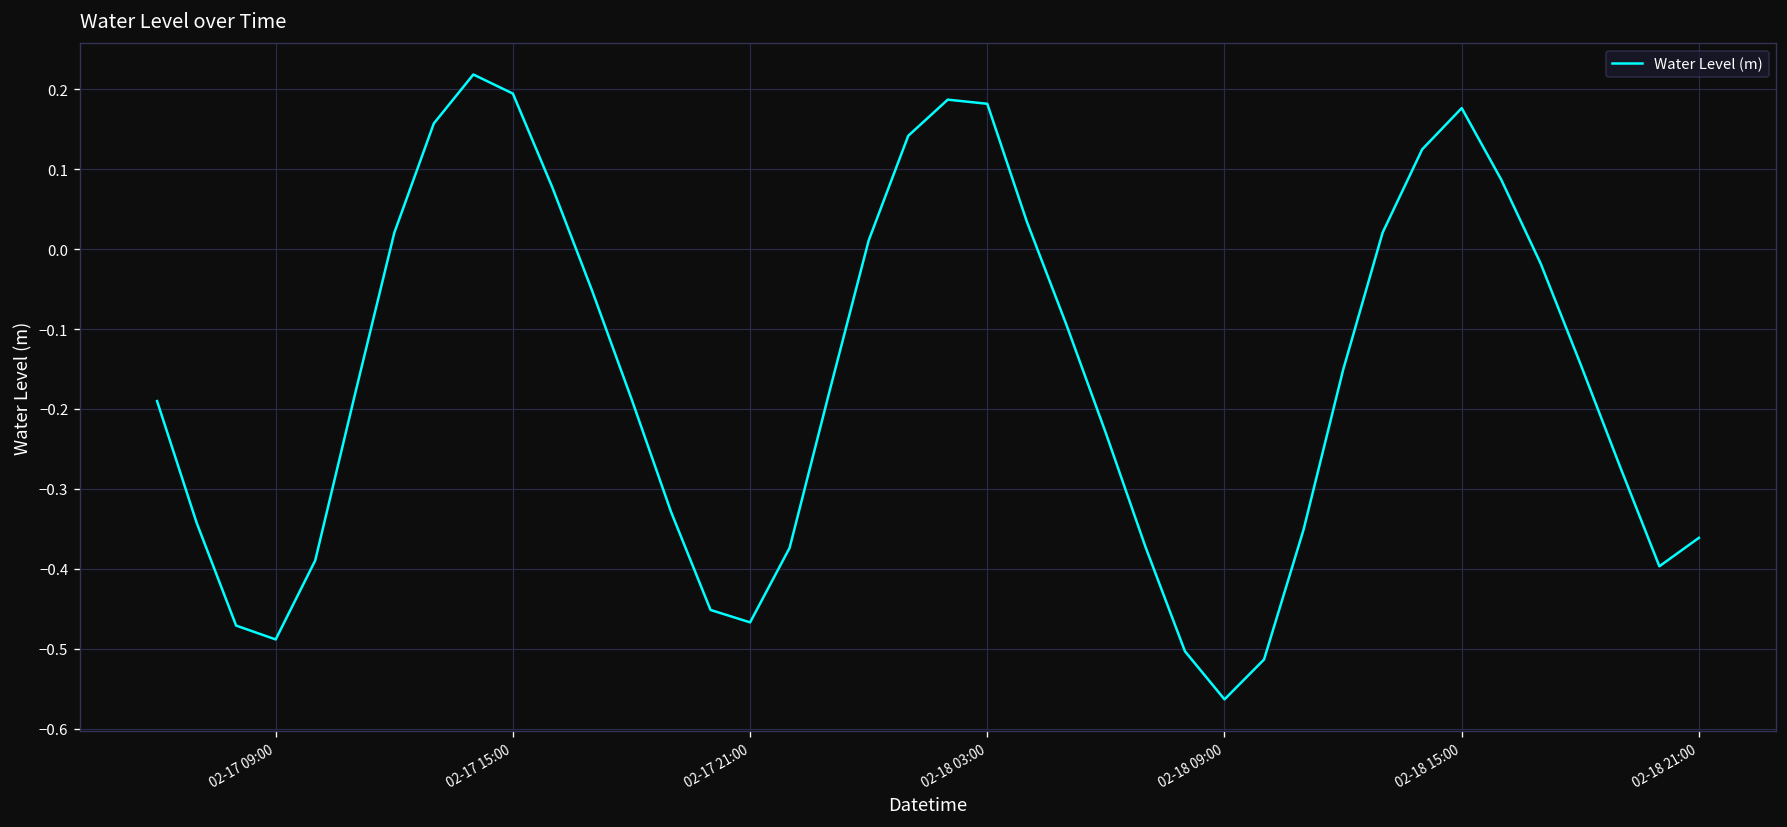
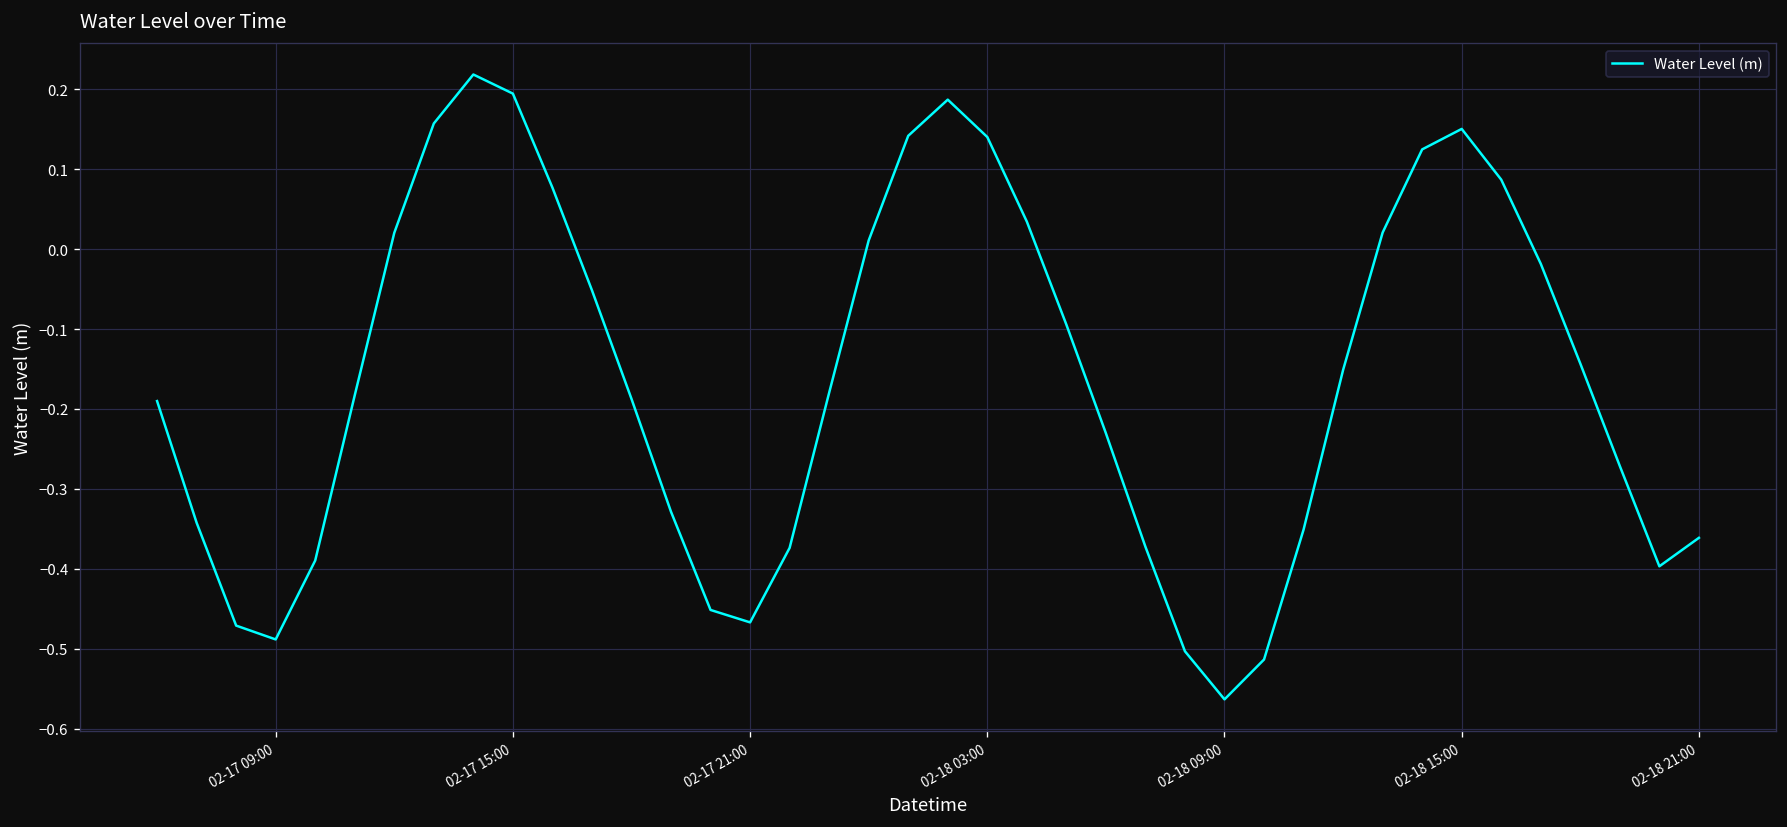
02-18 03:00: 0.18 -> 0.14
02-18 15:00: 0.18 -> 0.15
